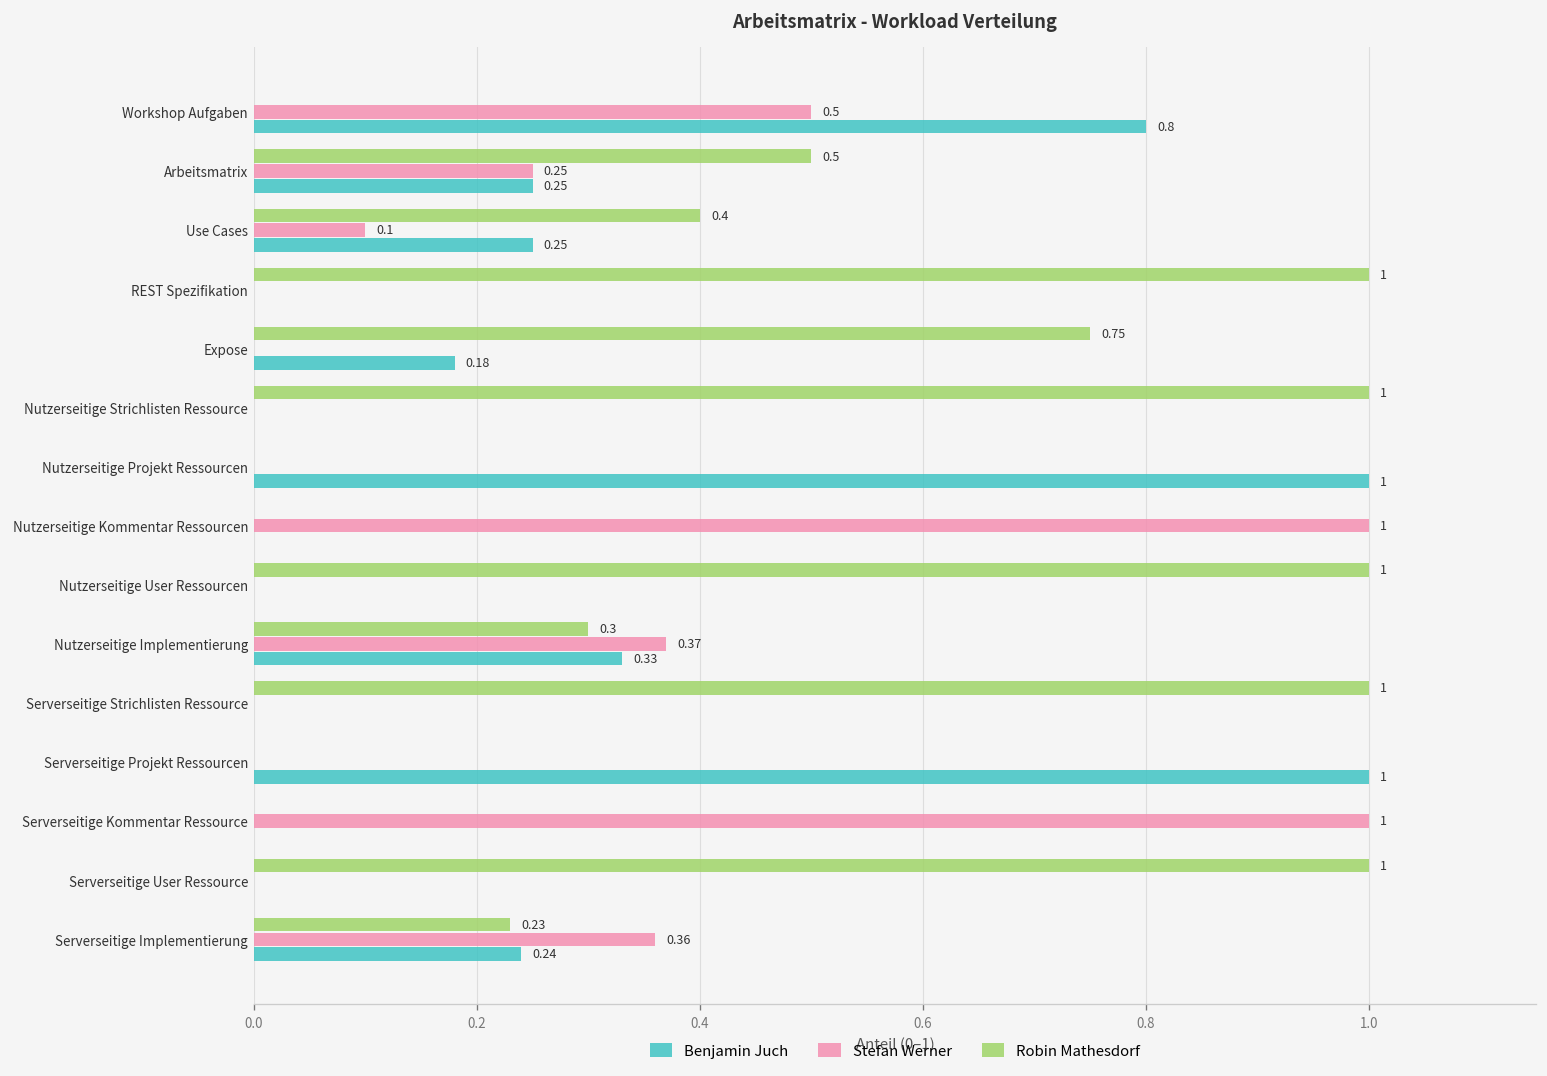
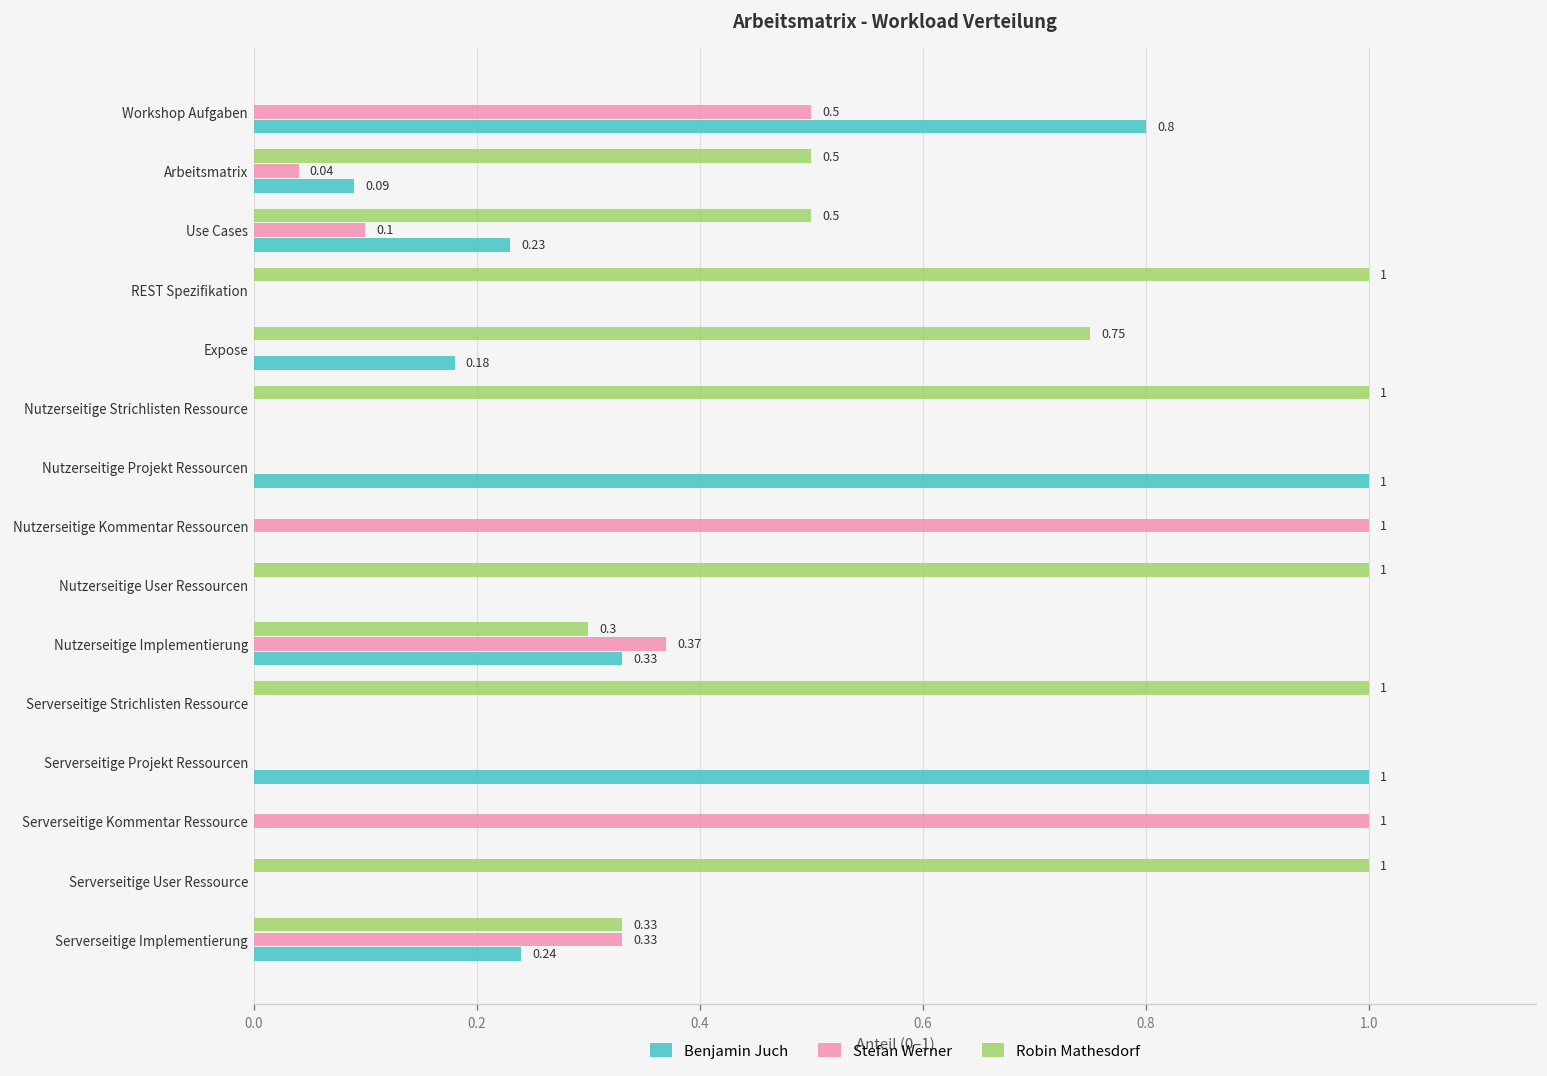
Stefan Werner, Arbeitsmatrix: 0.25 -> 0.04
Benjamin Juch, Arbeitsmatrix: 0.25 -> 0.09
Robin Mathesdorf, Use Cases: 0.4 -> 0.5
Benjamin Juch, Use Cases: 0.25 -> 0.23
Robin Mathesdorf, Serverseitige Implementierung: 0.23 -> 0.33
Stefan Werner, Serverseitige Implementierung: 0.36 -> 0.33
